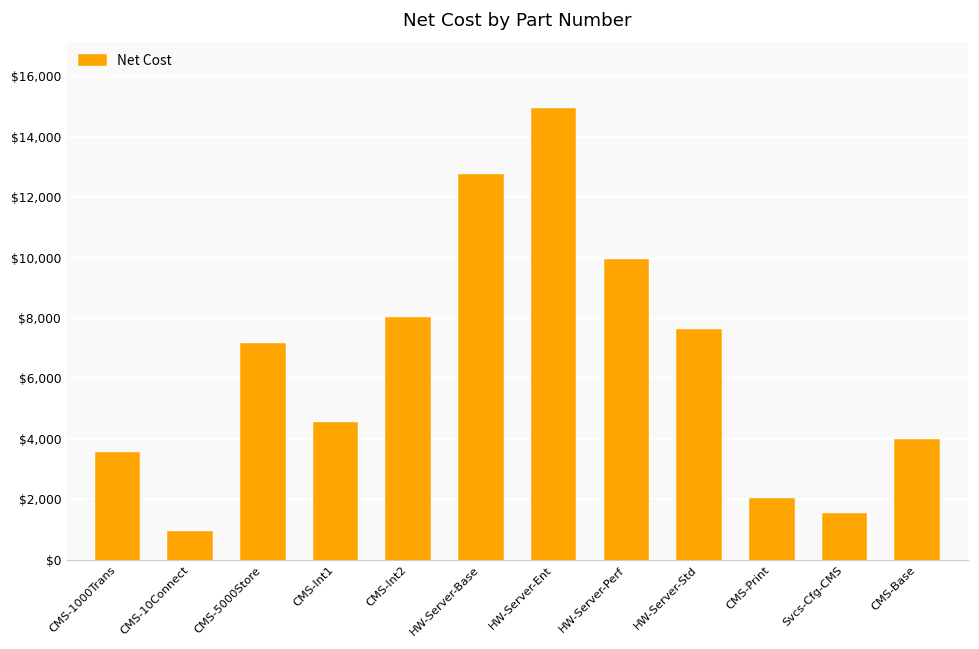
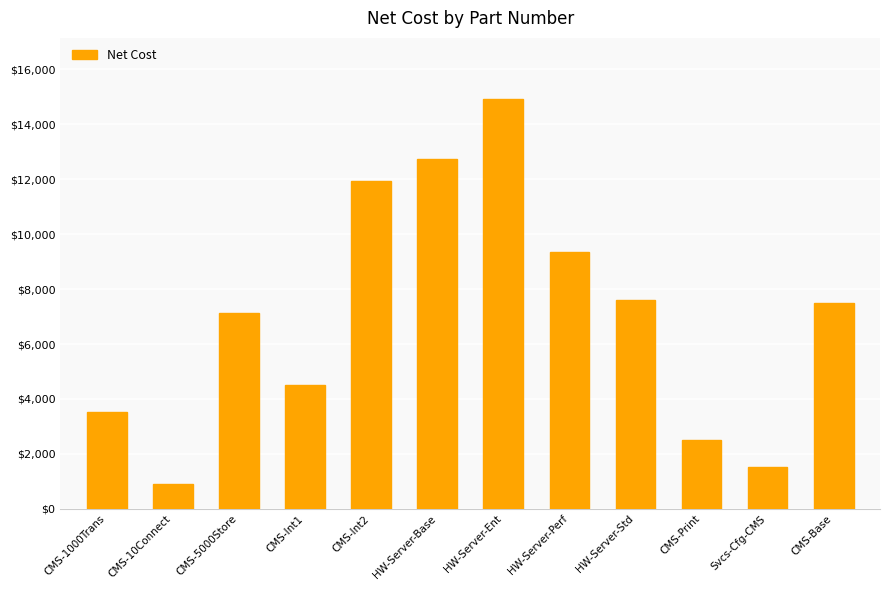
CMS-Int2: $8,000 -> $11,900
HW-Server-Perf: $9,900 -> $9,400
CMS-Print: $2,000 -> $2,500
CMS-Base: $4,000 -> $7,500
